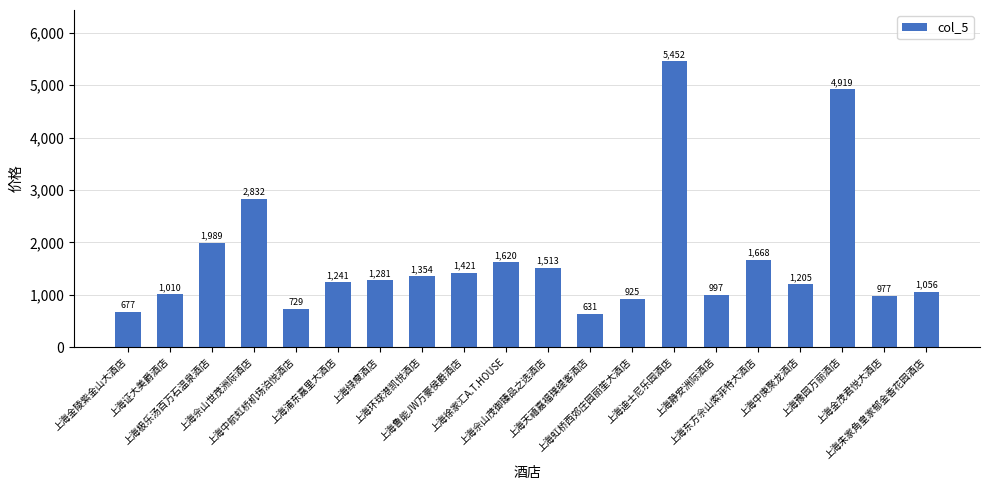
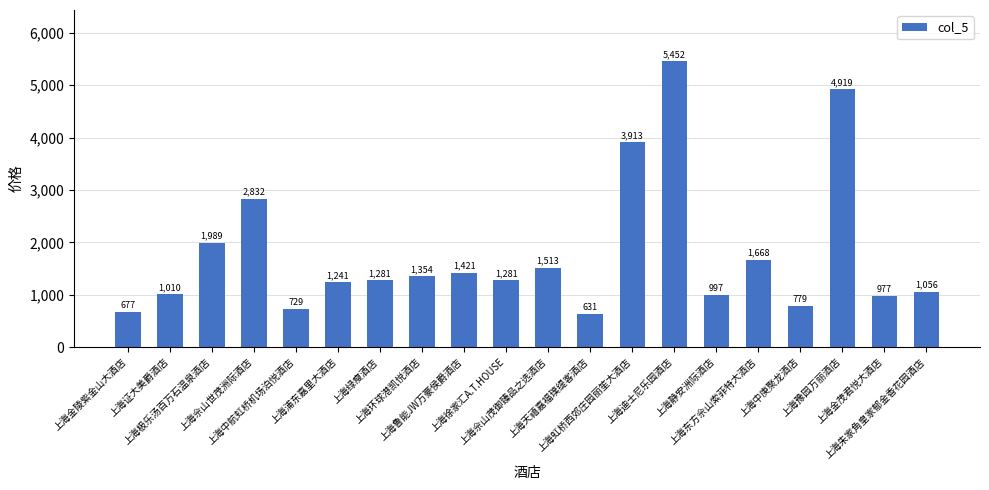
上海徐家汇A.T.HOUSE: 1,620 -> 1,281
上海虹桥西郊庄园丽笙大酒店: 925 -> 3,913
上海中庚聚龙酒店: 1,205 -> 779
